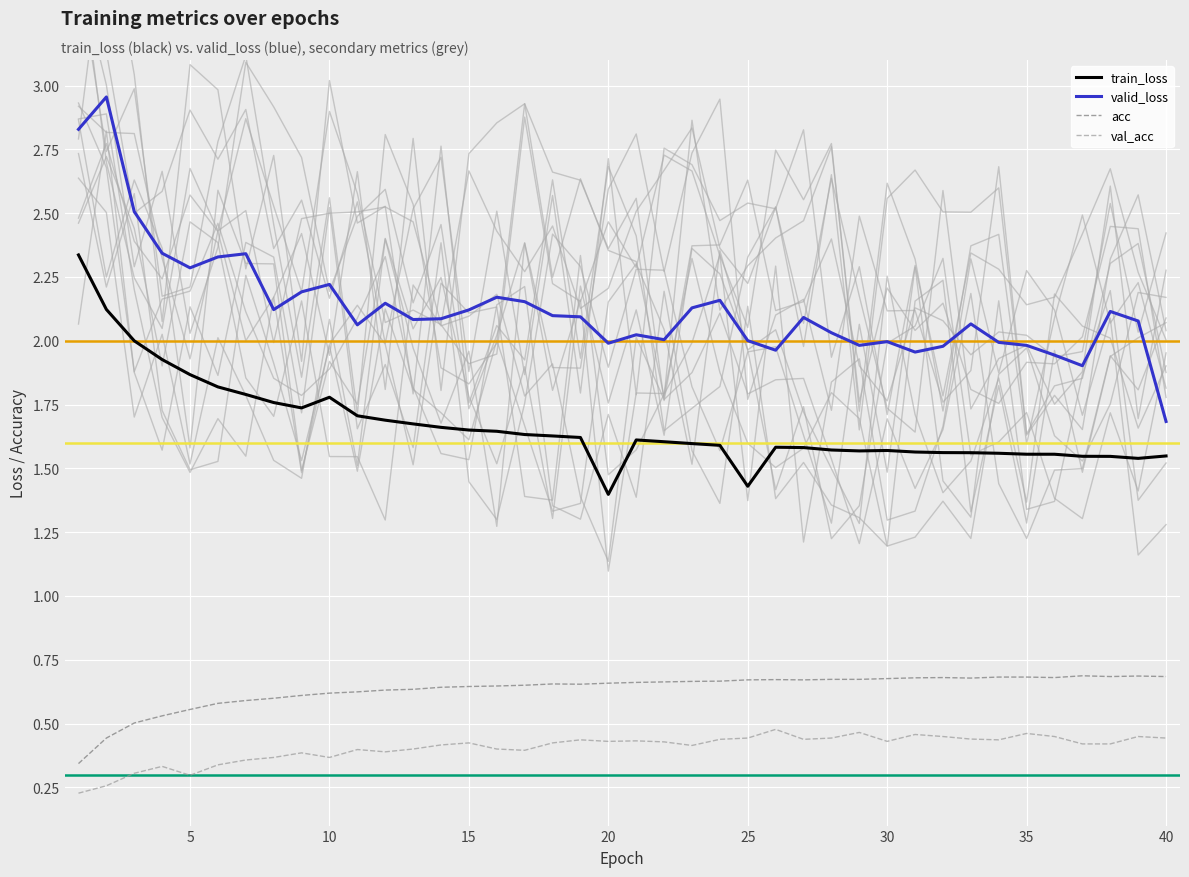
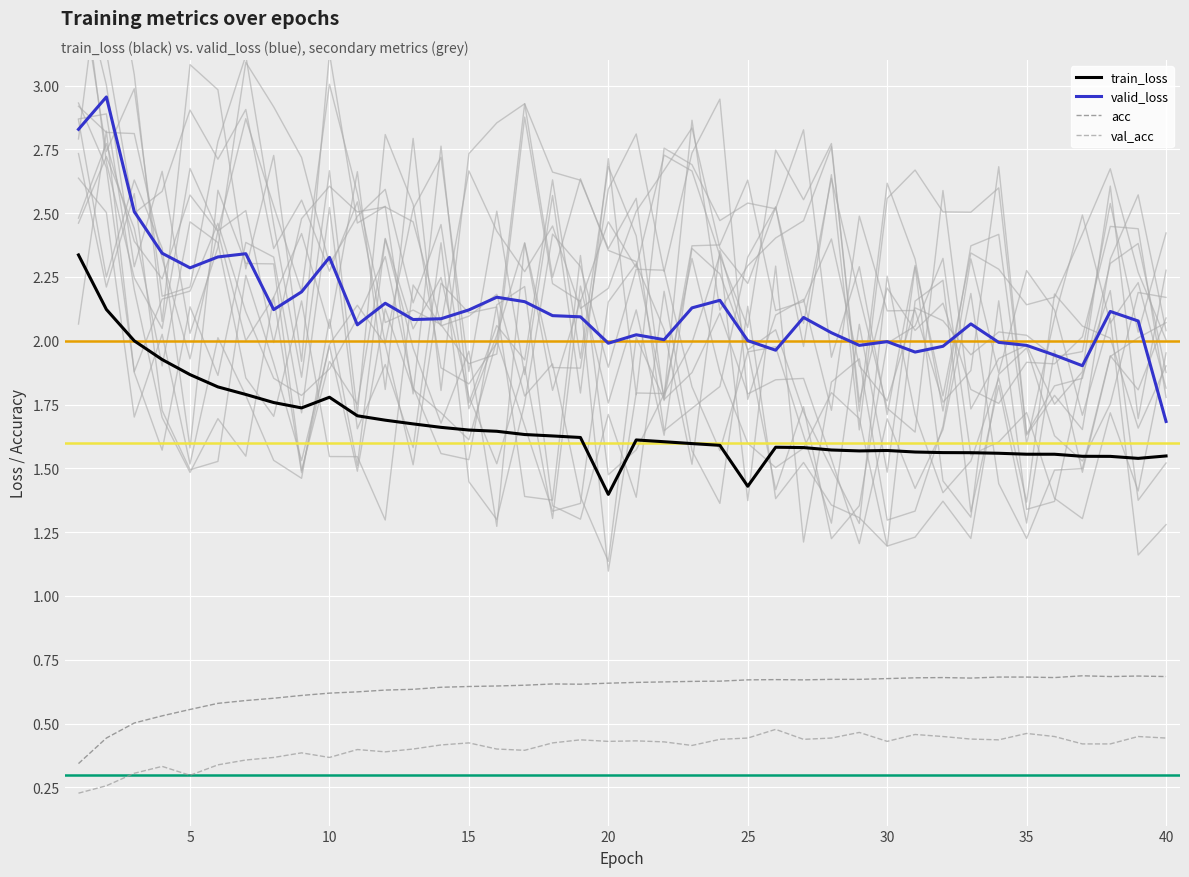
valid_loss, 10: 2.22 -> 2.33
